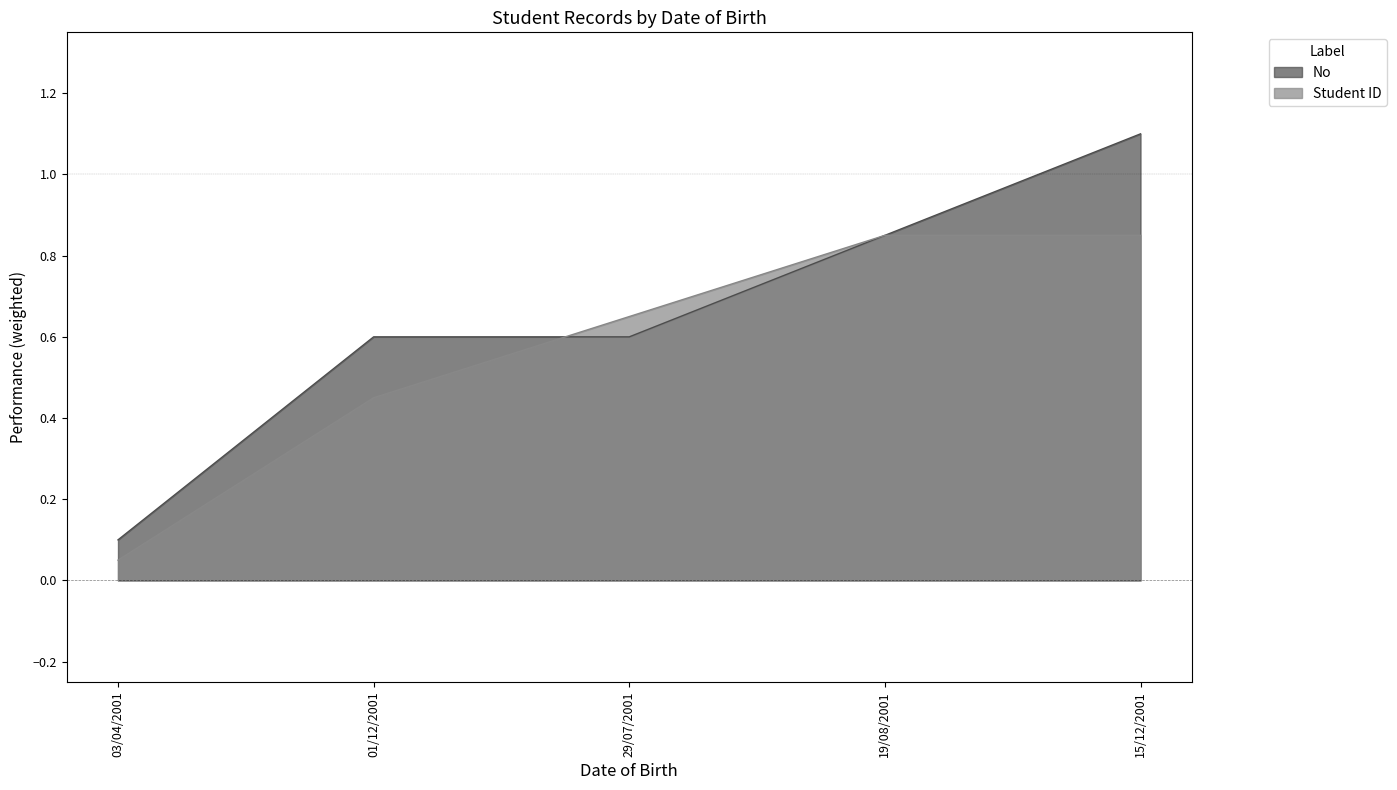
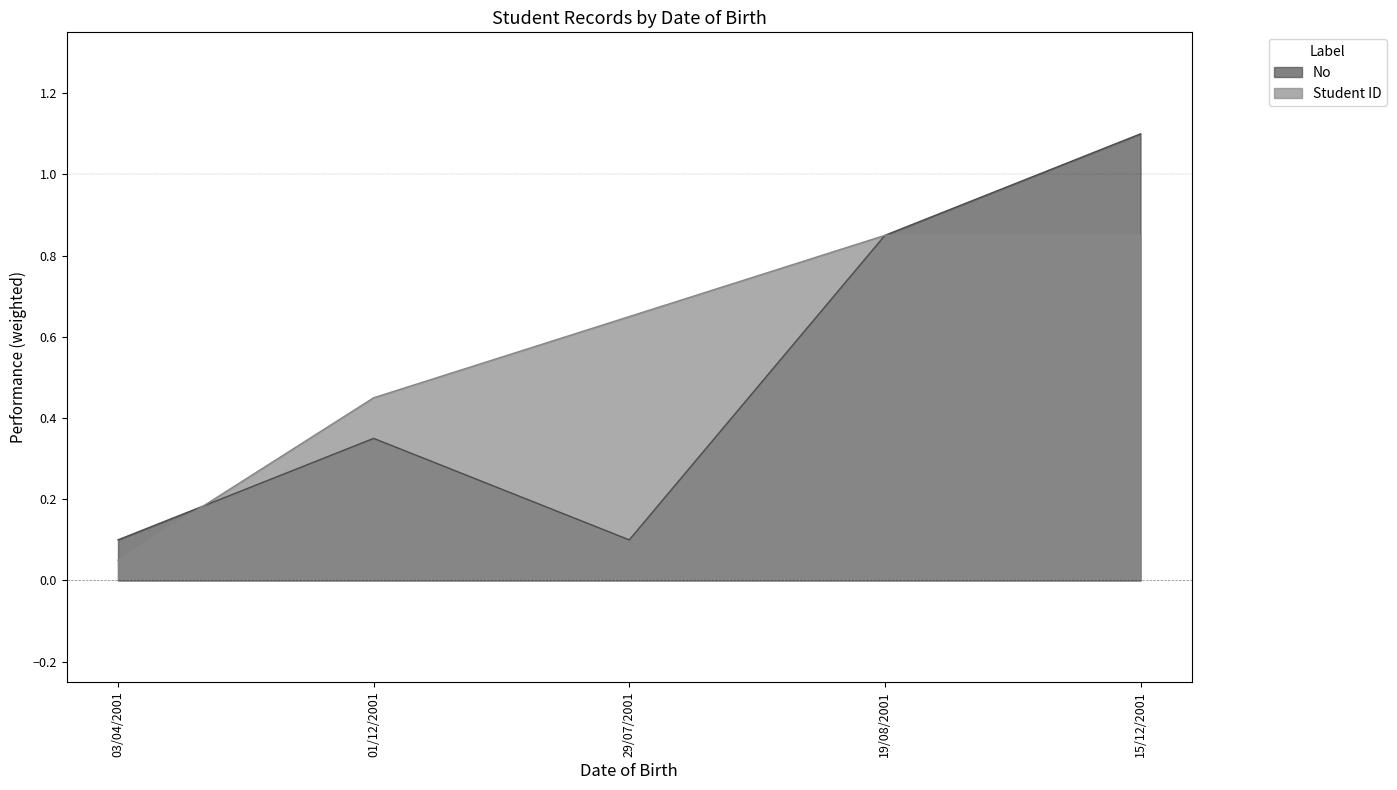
No, 01/12/2001: 0.60 -> 0.35
No, 29/07/2001: 0.60 -> 0.10
